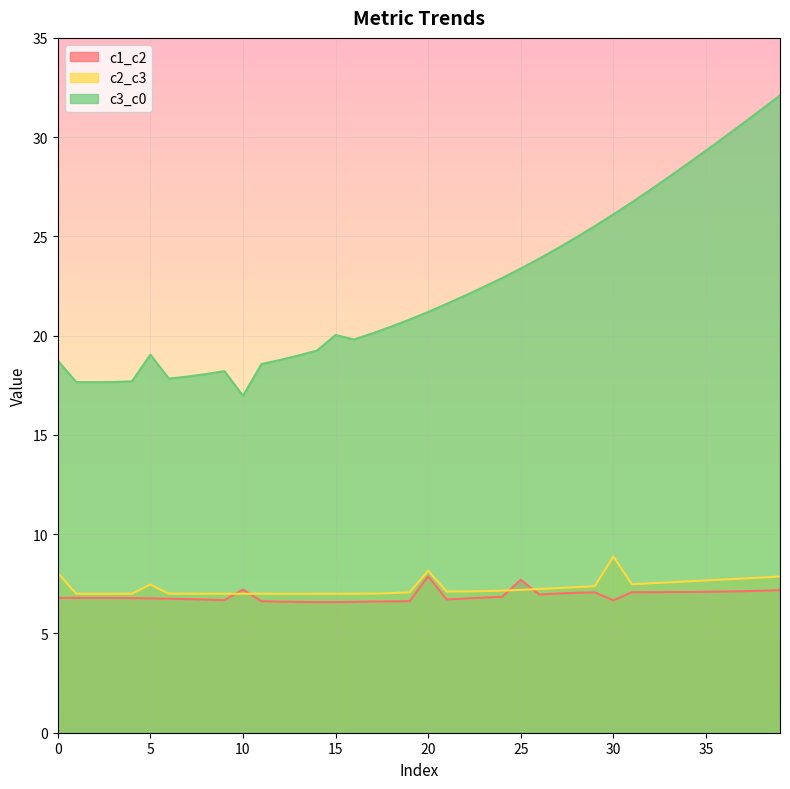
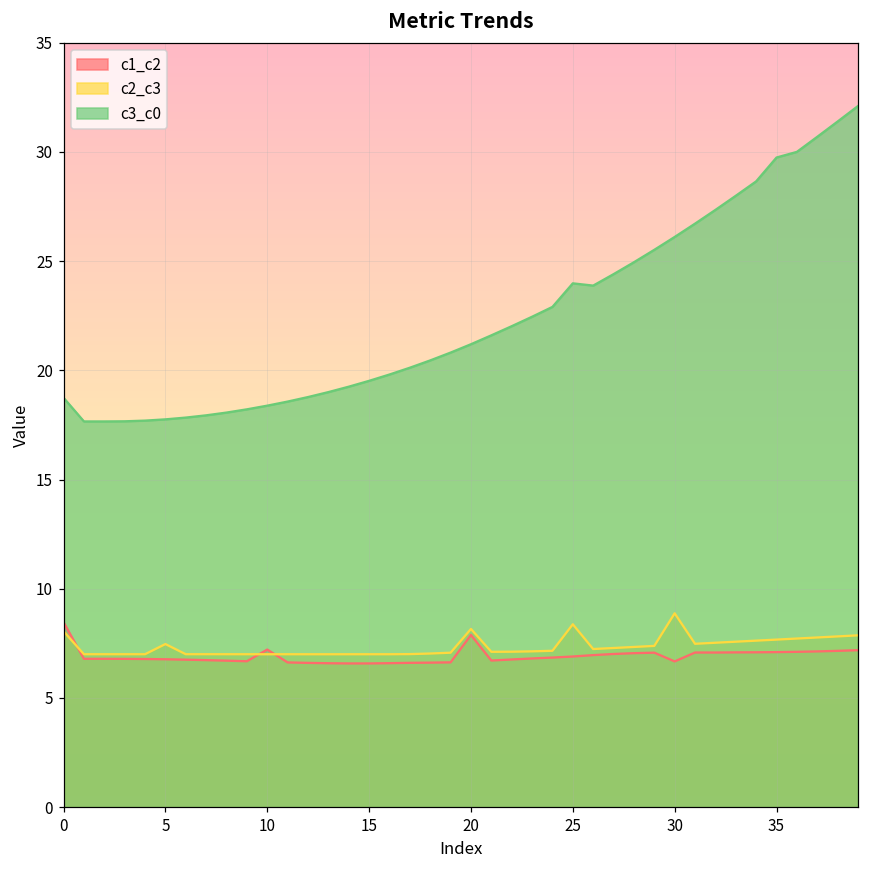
c1_c2, 0: 6.8 -> 8.5
c3_c0, 5: 19.0 -> 17.8
c3_c0, 10: 17.0 -> 18.4
c3_c0, 15: 20.0 -> 19.5
c1_c2, 25: 7.7 -> 6.9
c2_c3, 25: 7.2 -> 8.4
c3_c0, 25: 23.4 -> 24.0
c3_c0, 35: 29.3 -> 29.7
